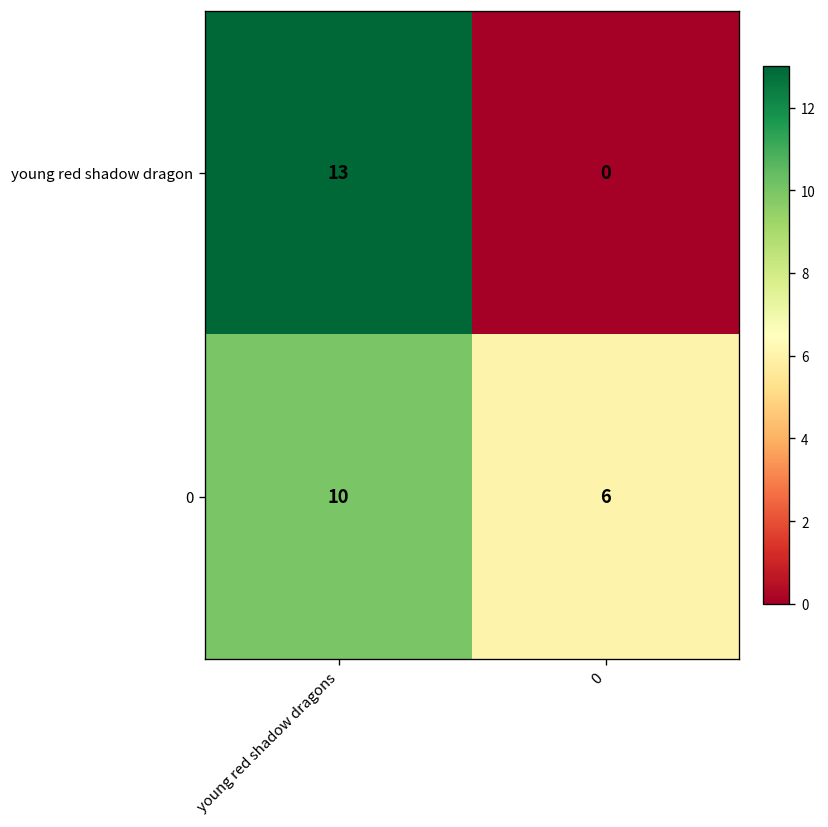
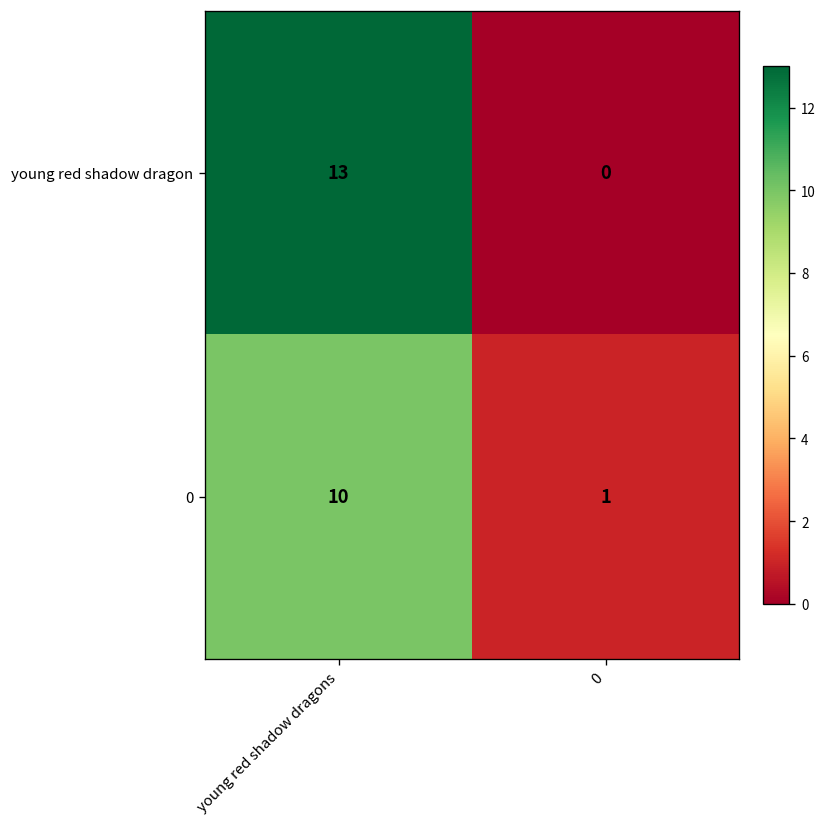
0, 0: 6 -> 1
